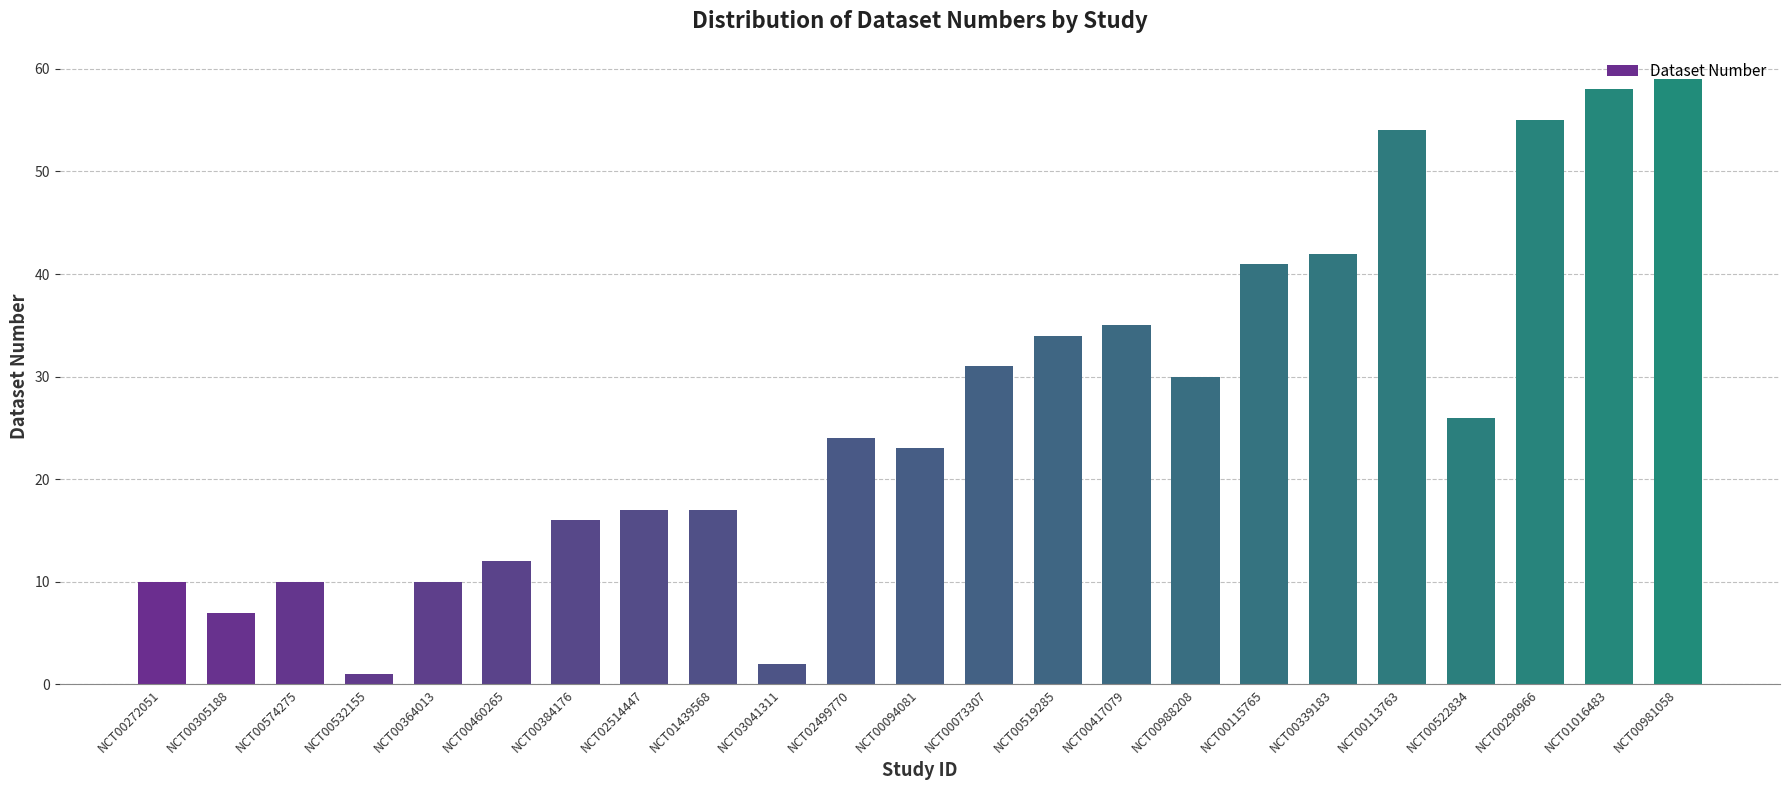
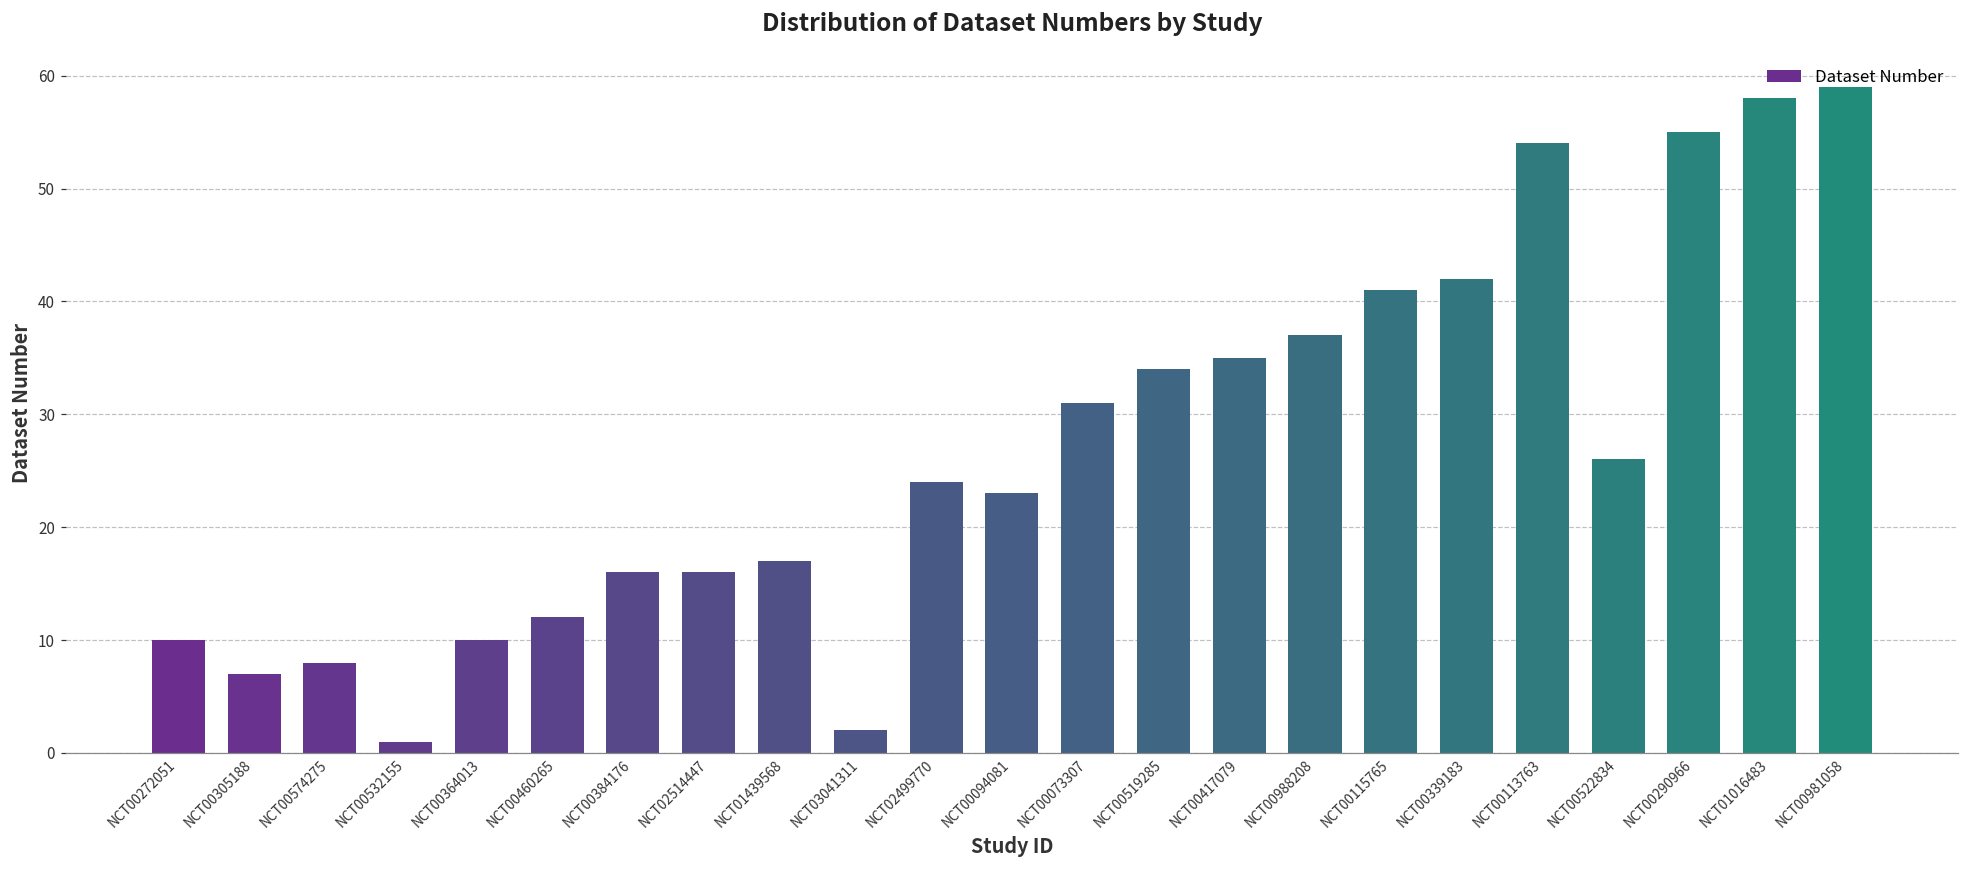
NCT00574275: 10 -> 8
NCT02514447: 17 -> 16
NCT00988208: 30 -> 37
